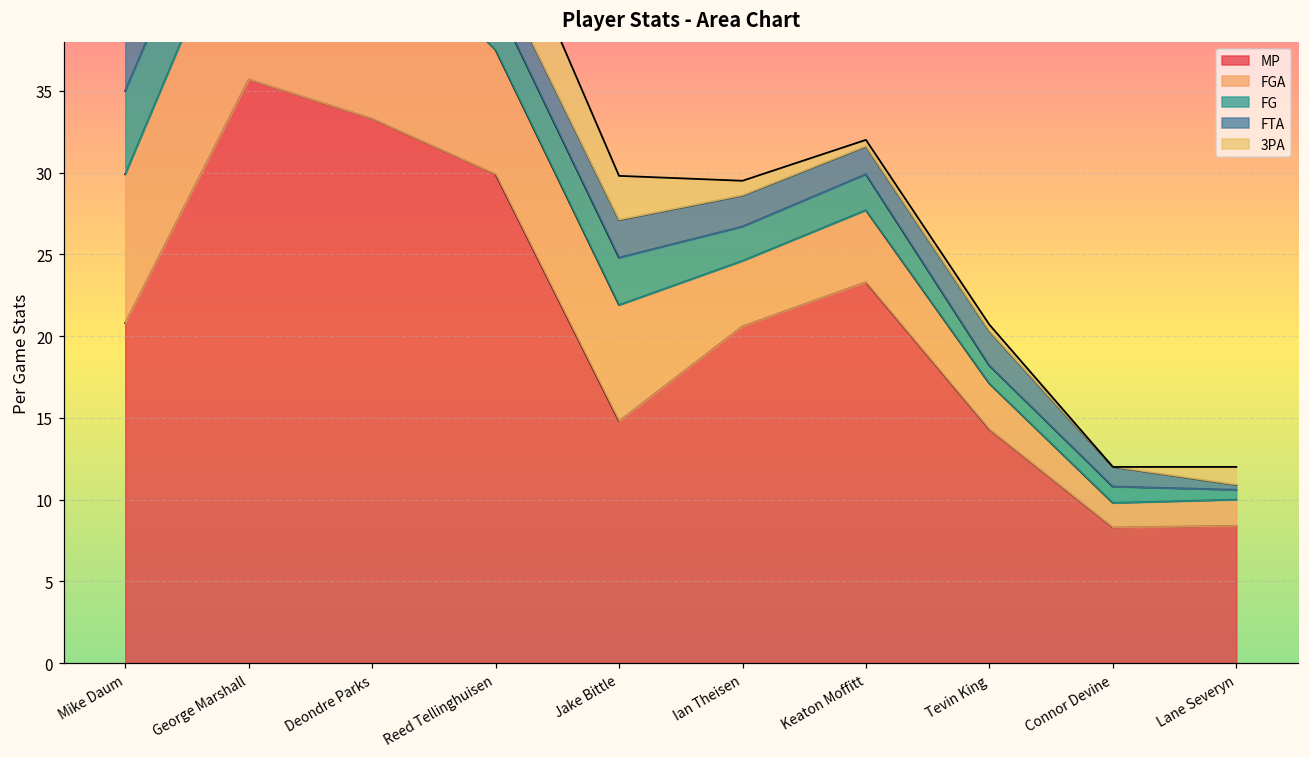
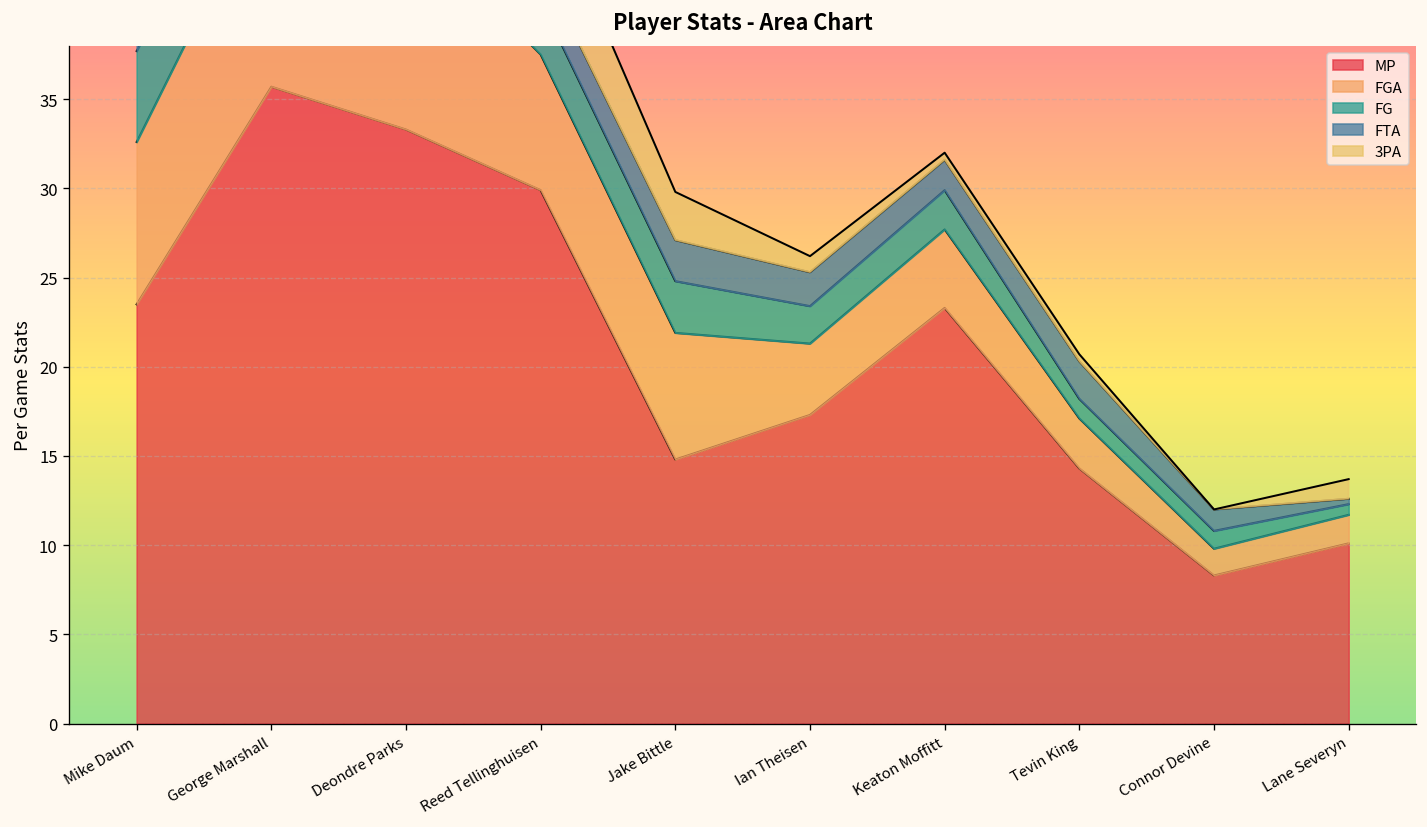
MP, Mike Daum: 20.8 -> 23.5
MP, Ian Theisen: 20.6 -> 17.3
MP, Lane Severyn: 8.4 -> 10.1
